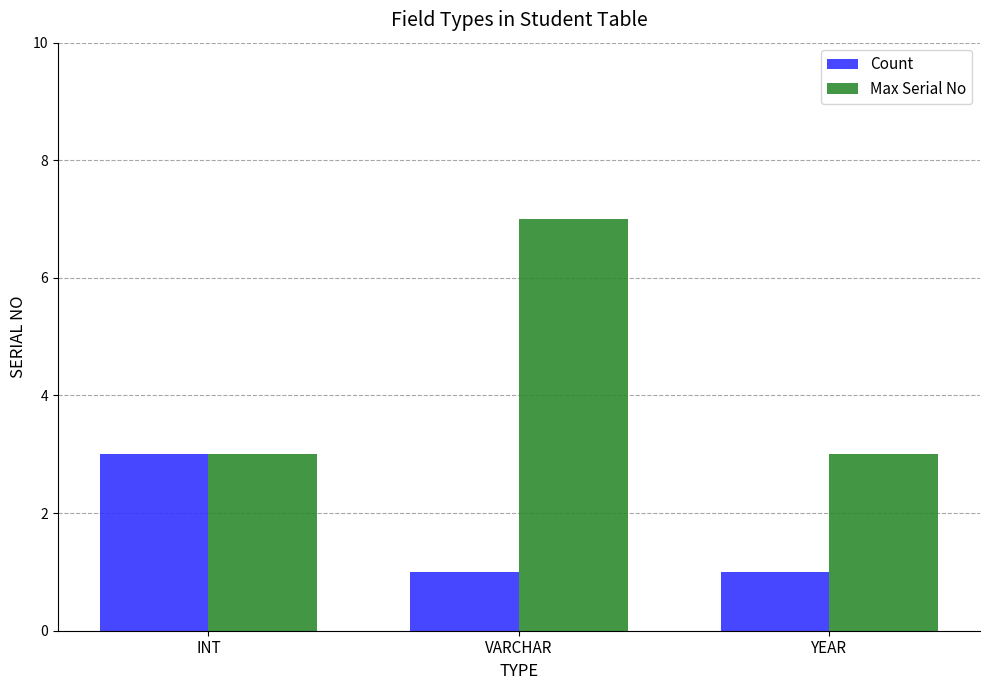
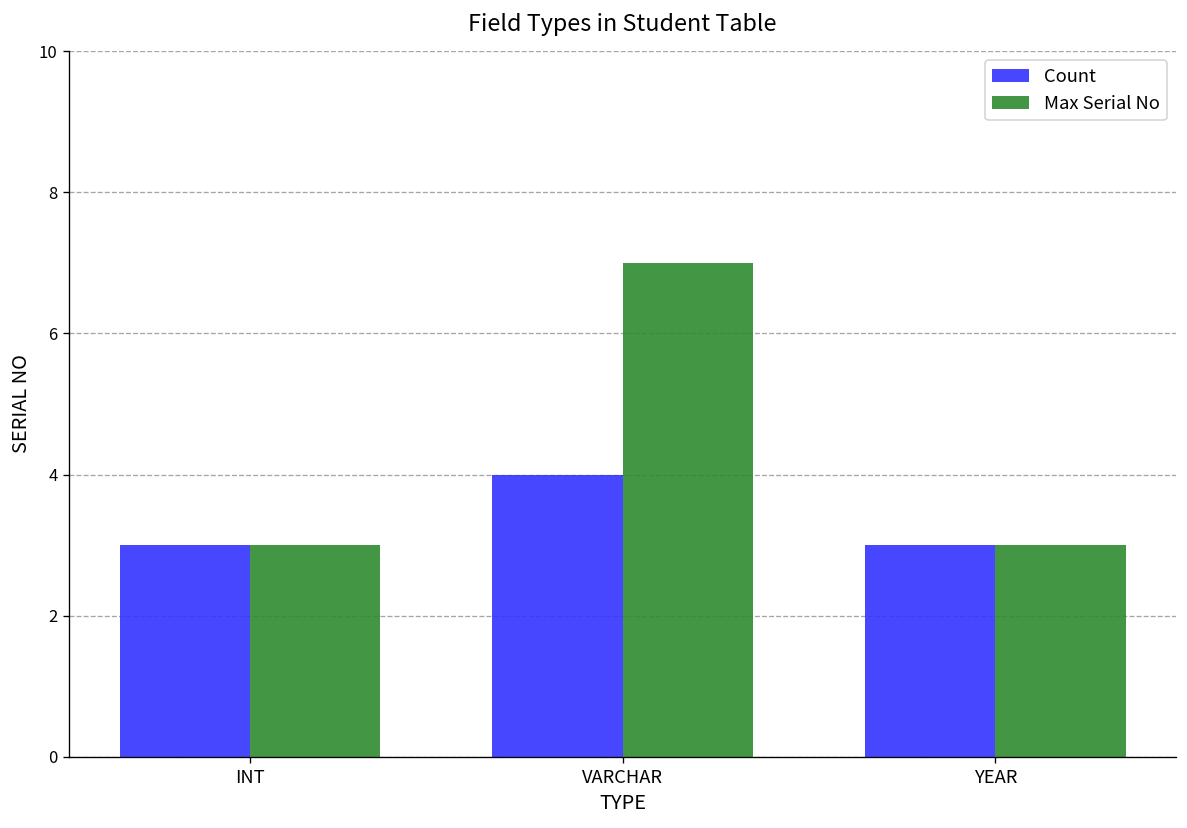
Count, VARCHAR: 1 -> 4
Count, YEAR: 1 -> 3
